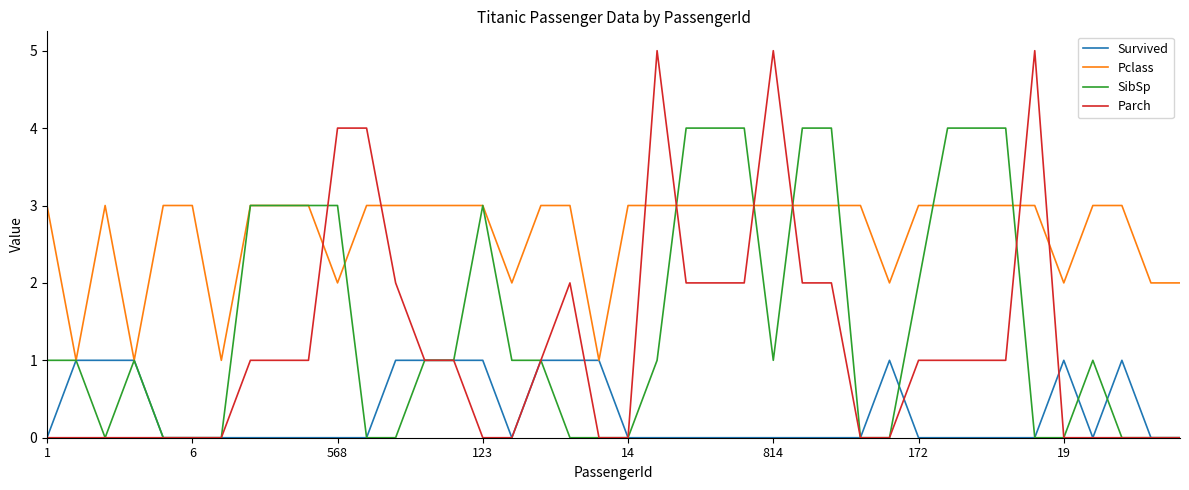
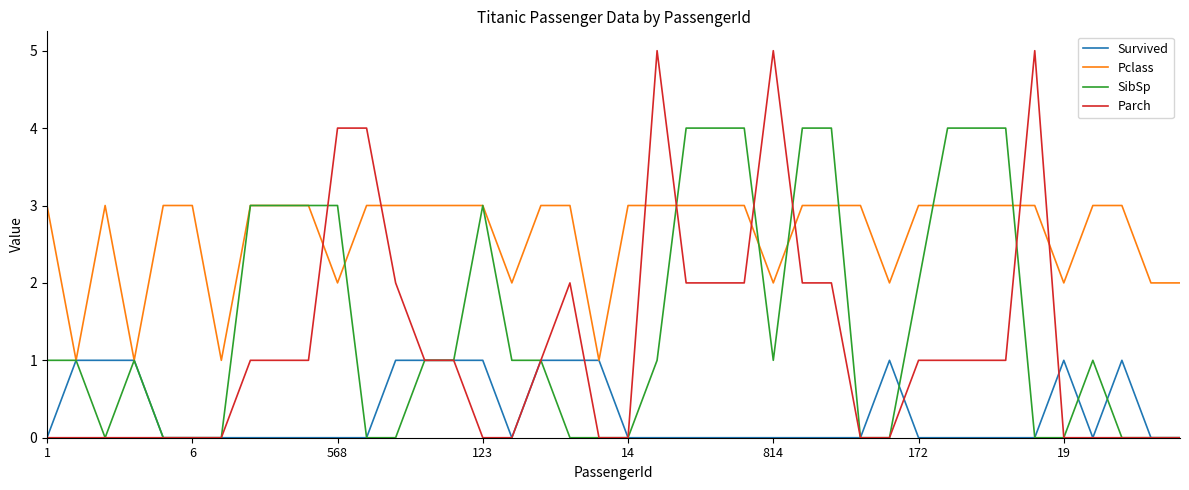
Pclass, 814: 3 -> 2
